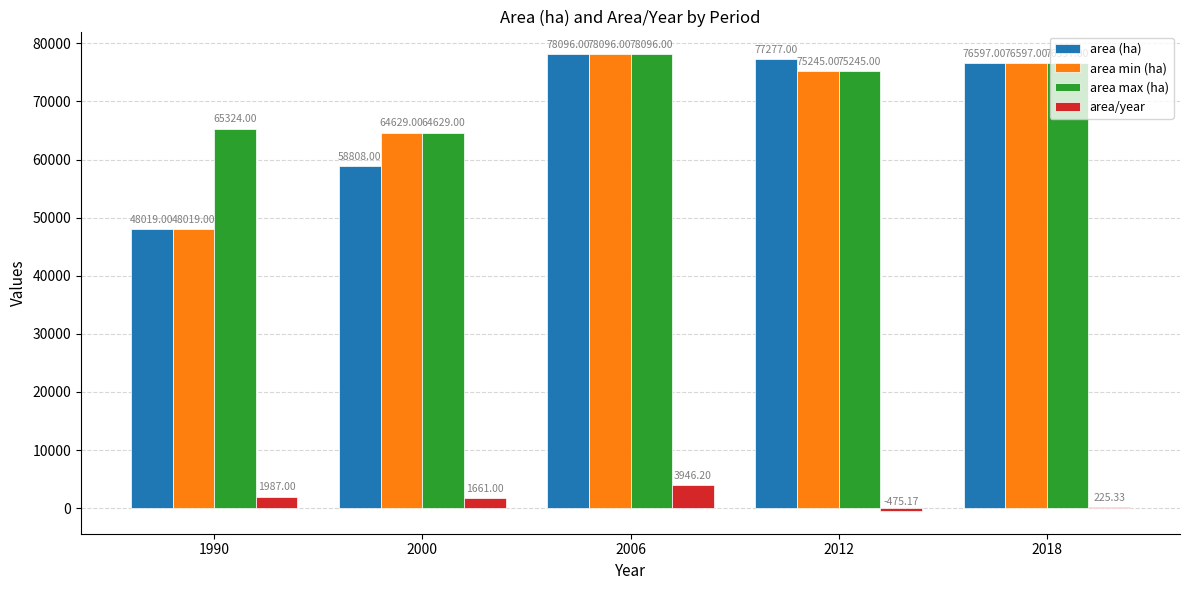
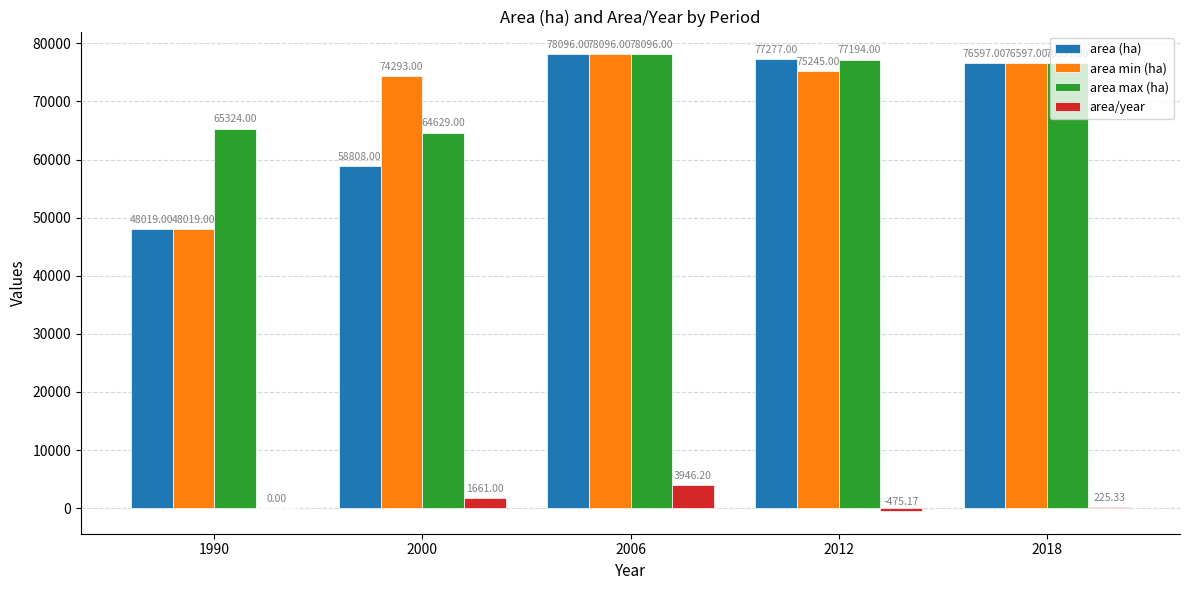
area/year, 1990: 1987.00 -> 0.00
area min (ha), 2000: 64629.00 -> 74293.00
area max (ha), 2012: 75245.00 -> 77194.00
